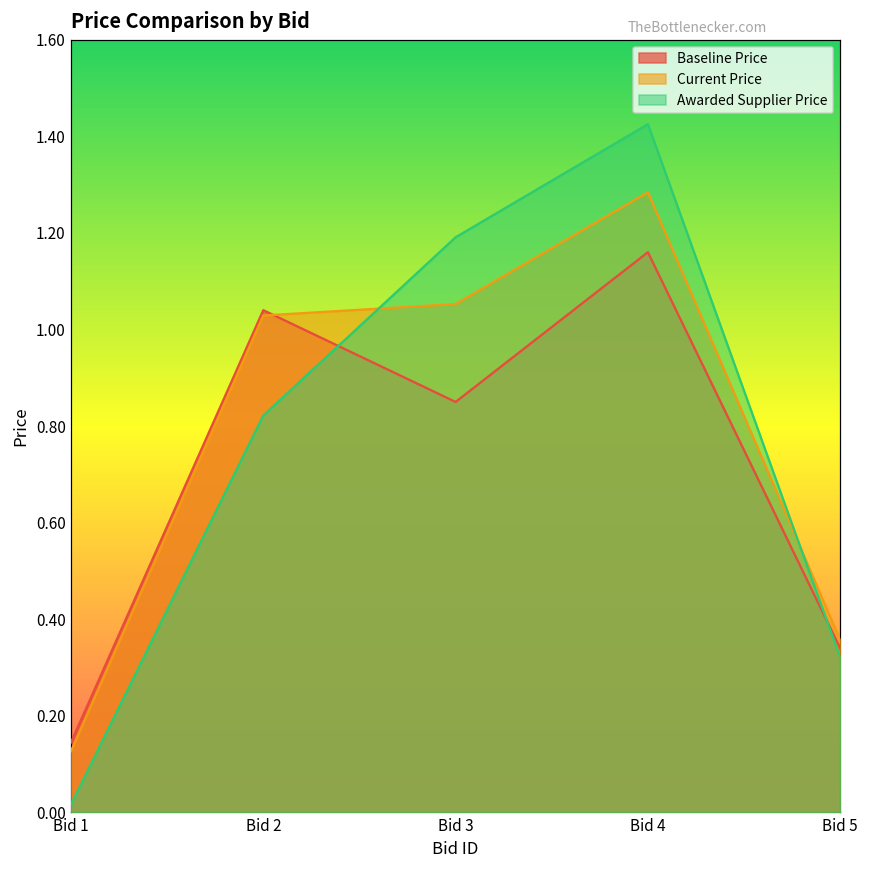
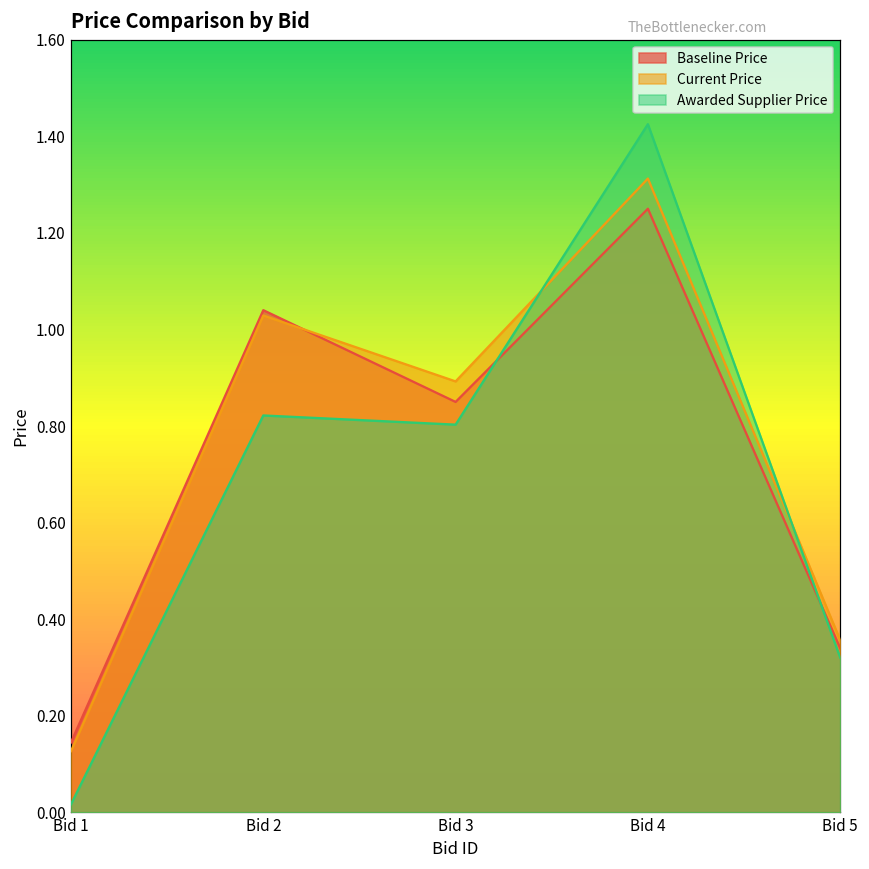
Current Price, Bid 3: 1.05 -> 0.89
Awarded Supplier Price, Bid 3: 1.19 -> 0.80
Baseline Price, Bid 4: 1.16 -> 1.25
Current Price, Bid 4: 1.28 -> 1.31
